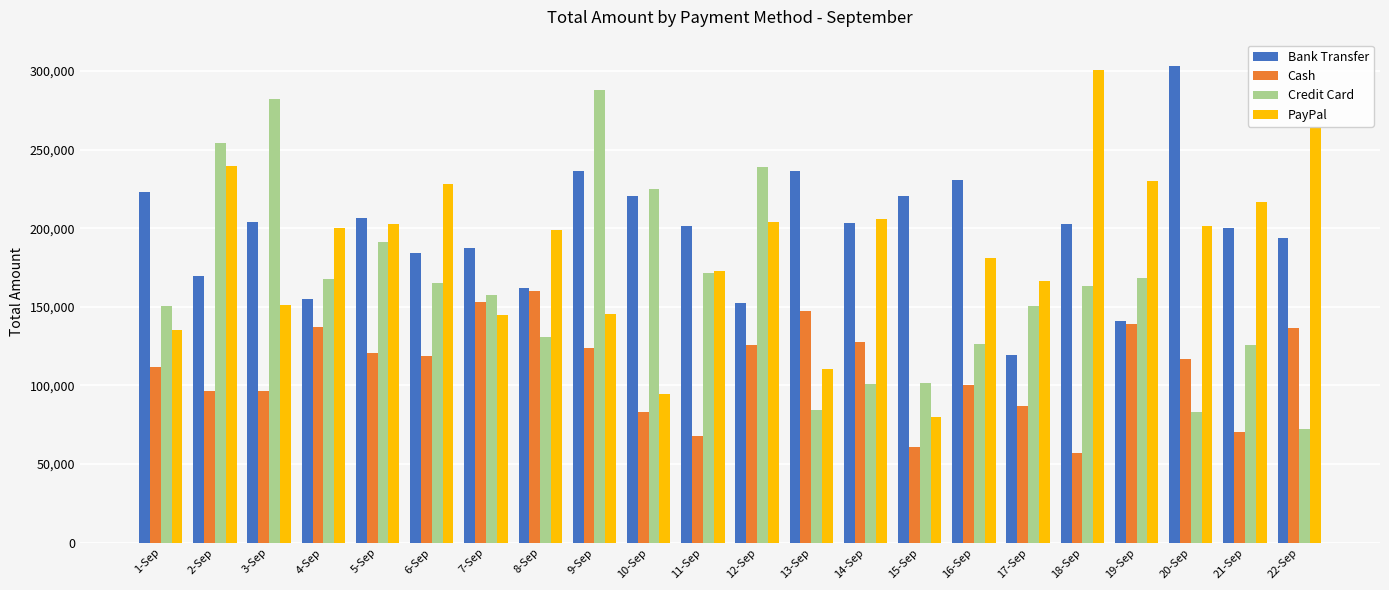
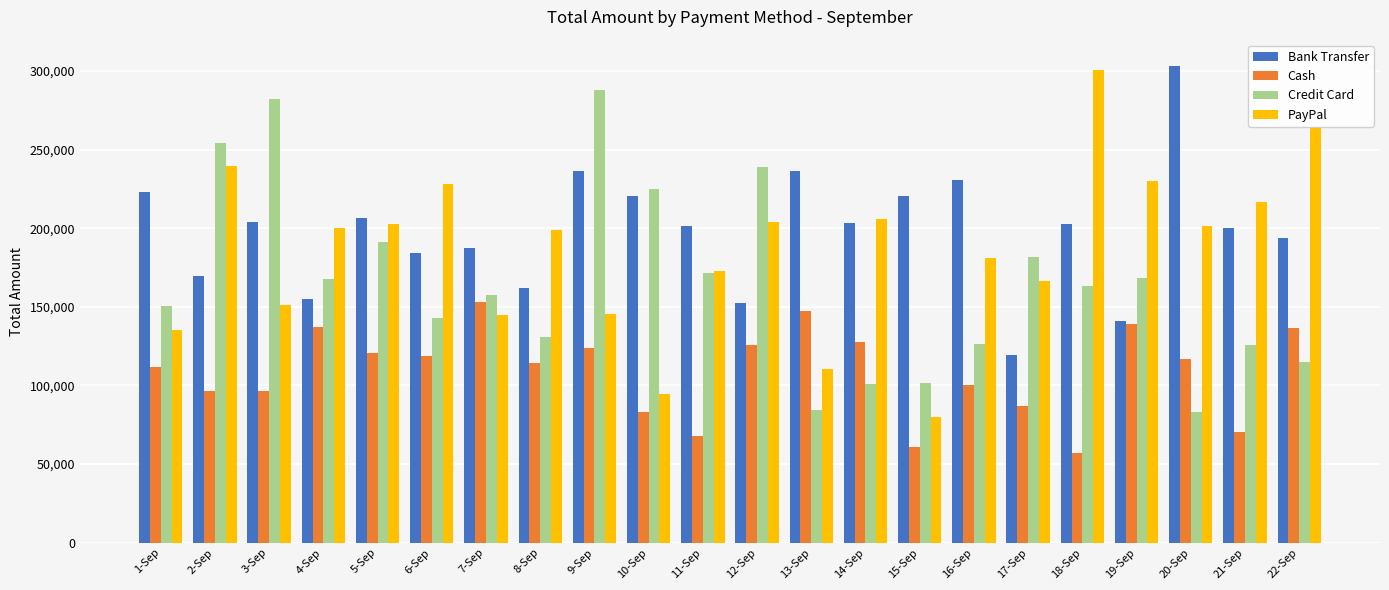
Credit Card, 6-Sep: 165,000 -> 143,000
Cash, 8-Sep: 160,000 -> 114,000
Credit Card, 17-Sep: 150,000 -> 182,000
Credit Card, 22-Sep: 72,000 -> 115,000
